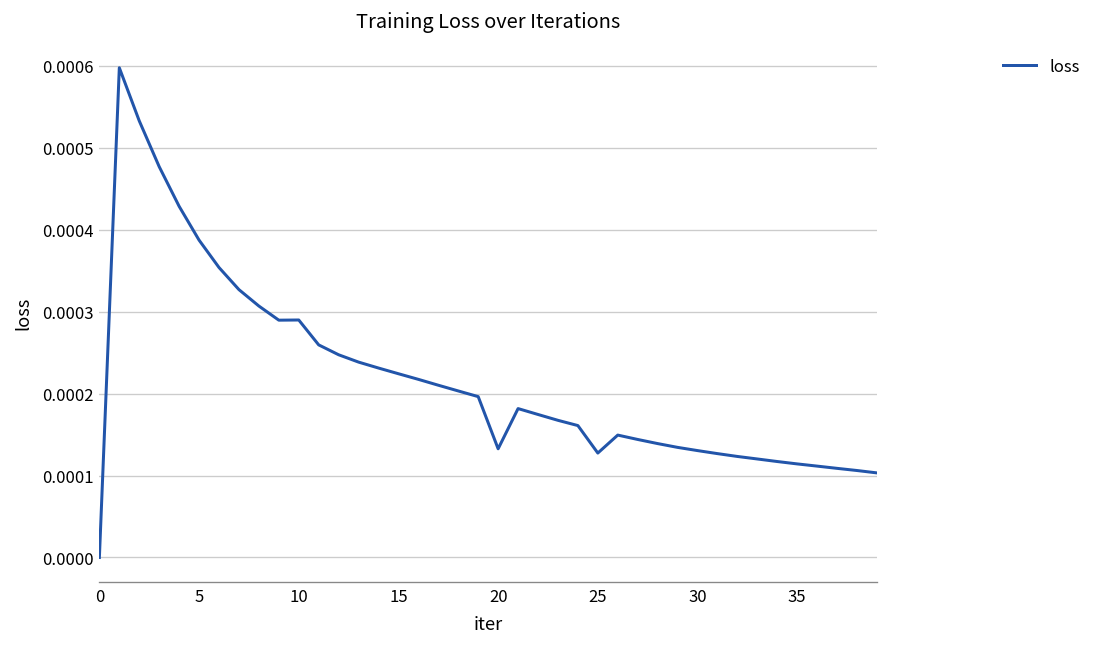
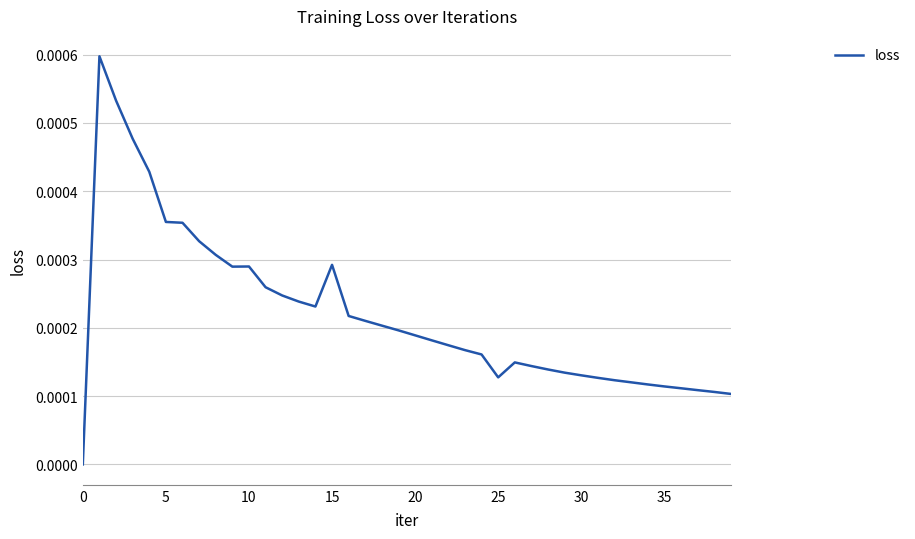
5: 0.00039 -> 0.00036
15: 0.00022 -> 0.00029
20: 0.00013 -> 0.00019
